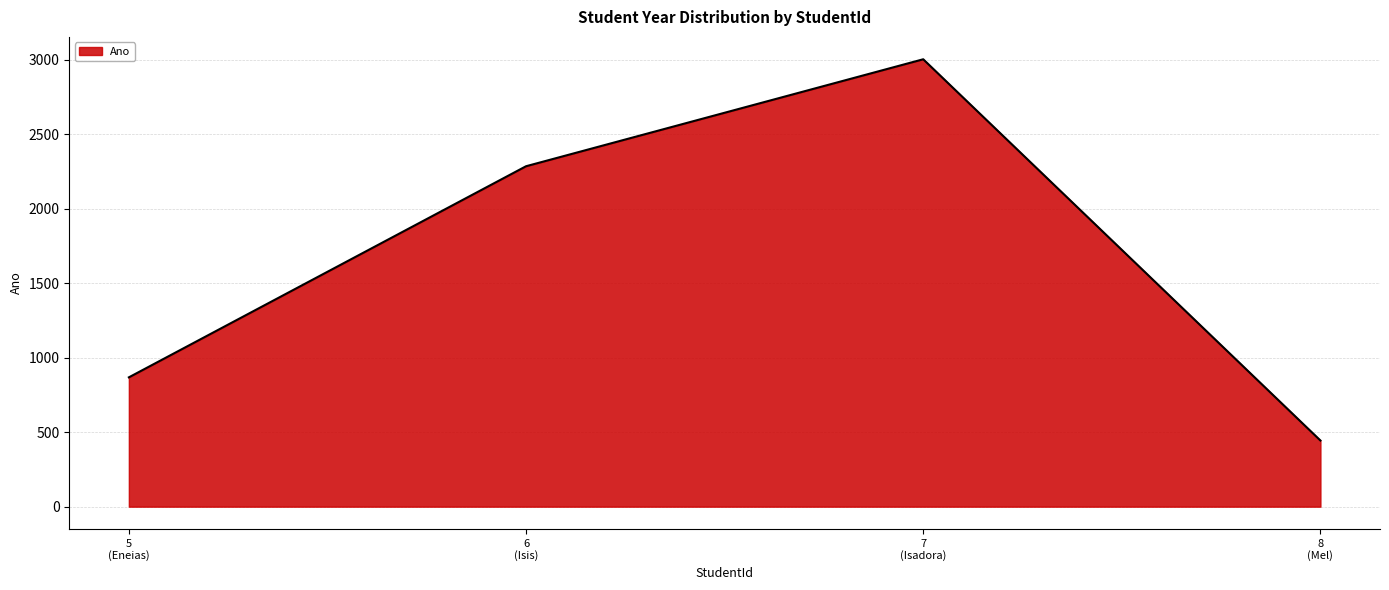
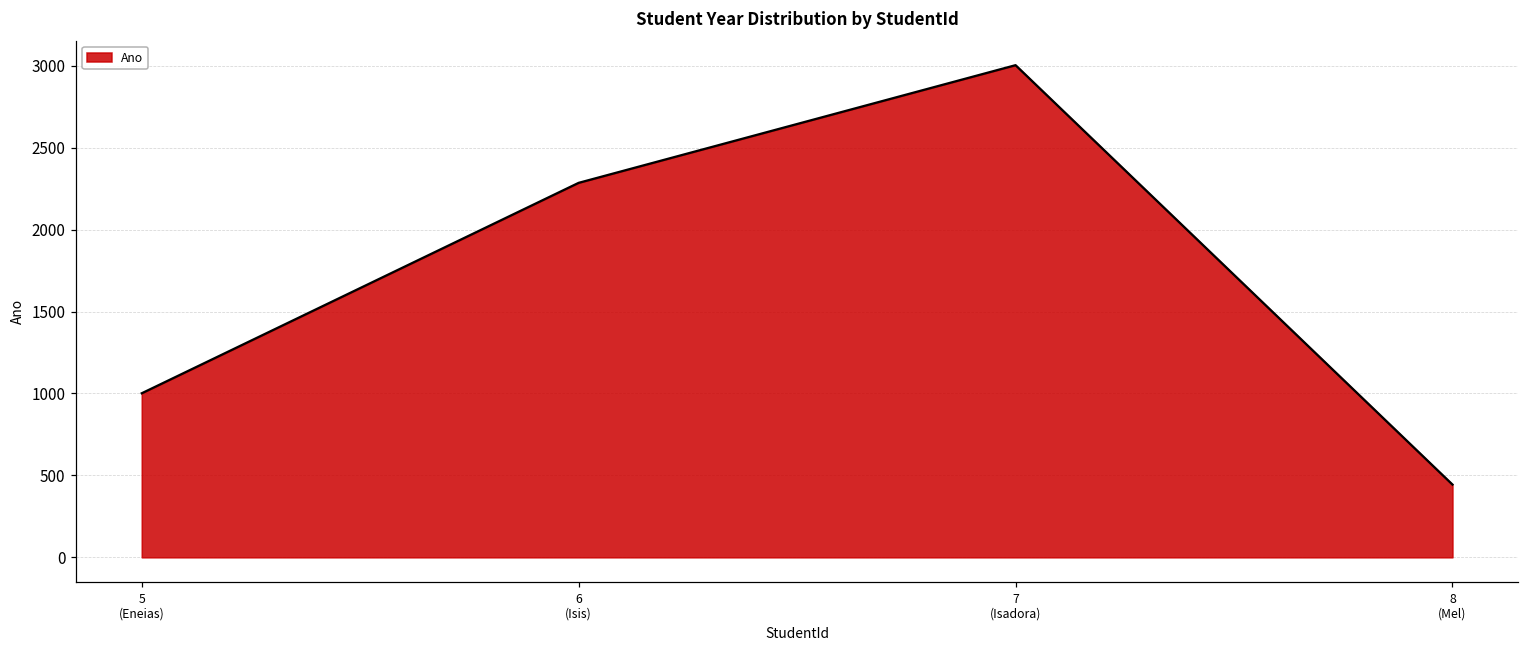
5 (Eneias): 870 -> 1000
